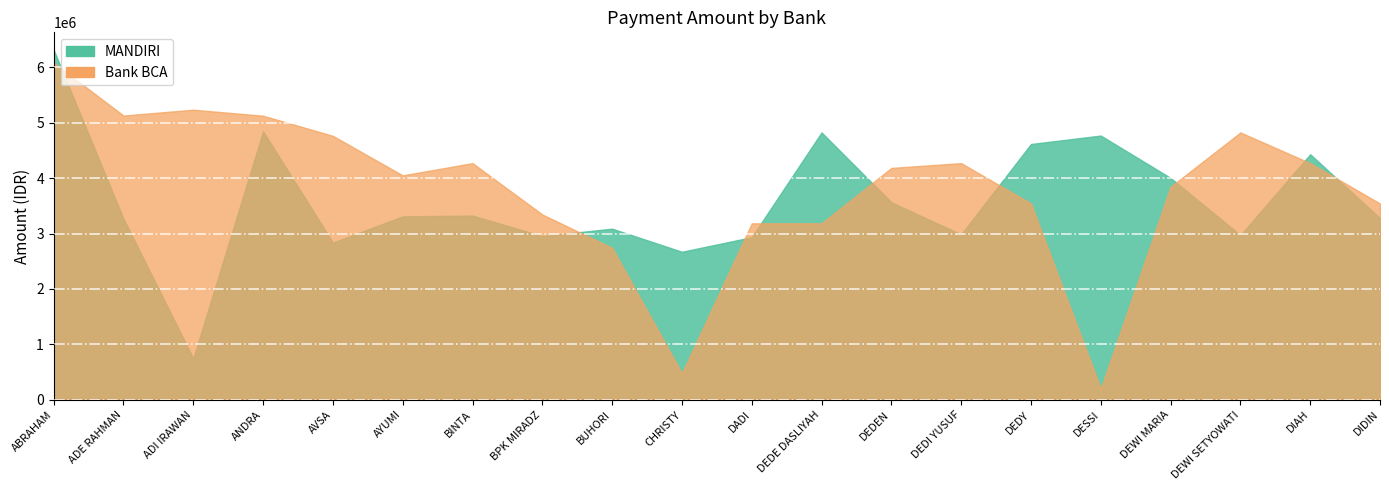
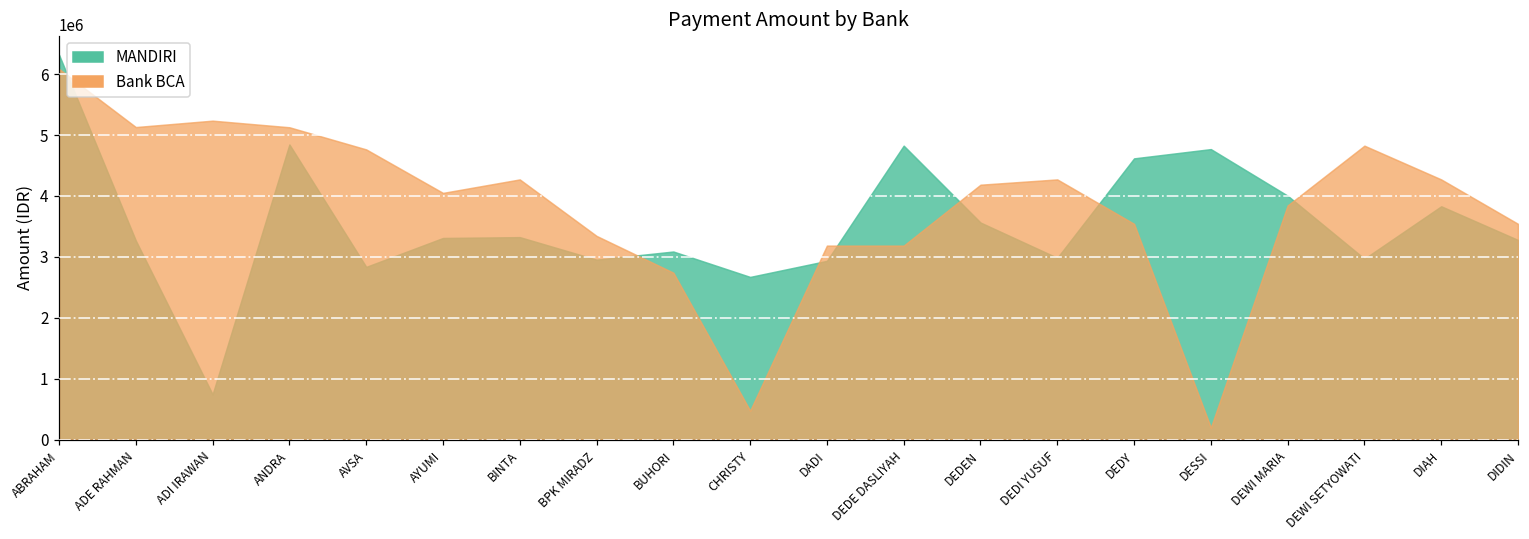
MANDIRI, DIAH: 4400000 -> 3800000
